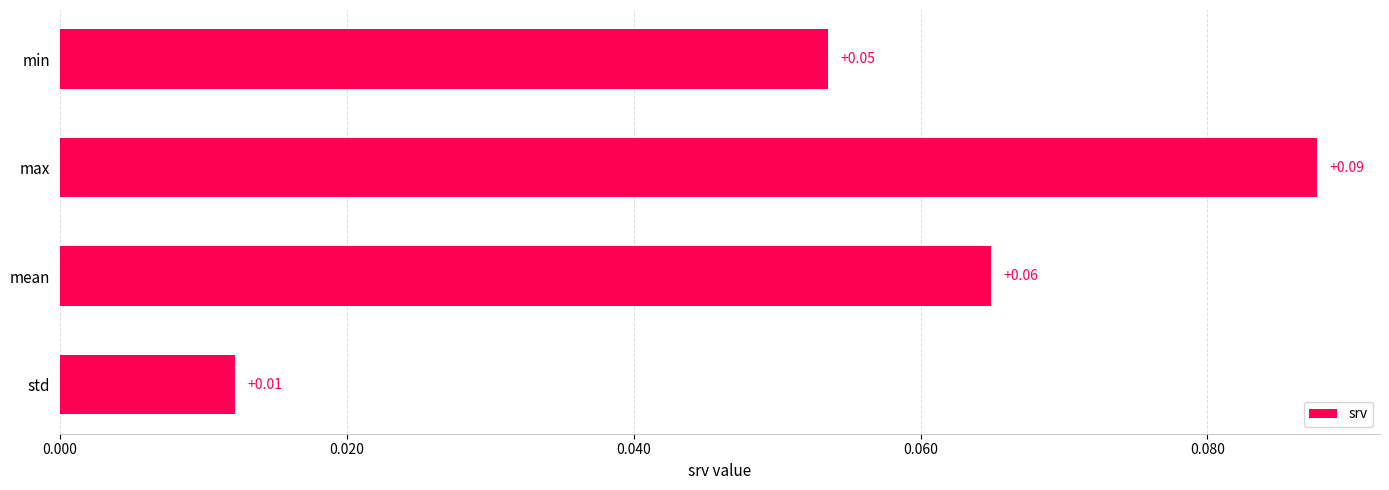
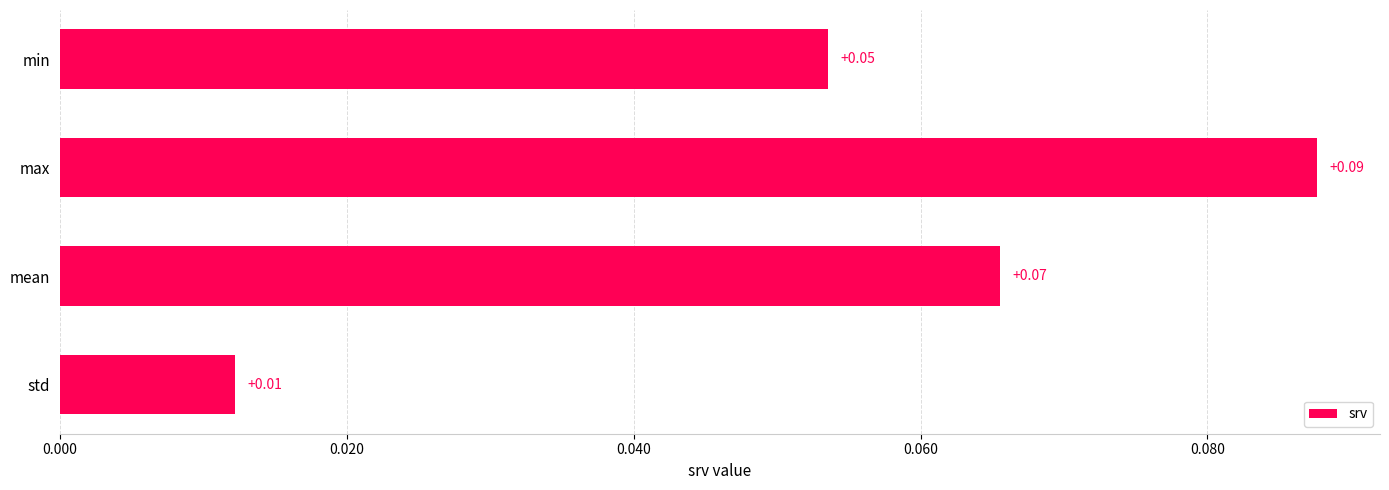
mean: +0.06 -> +0.07
